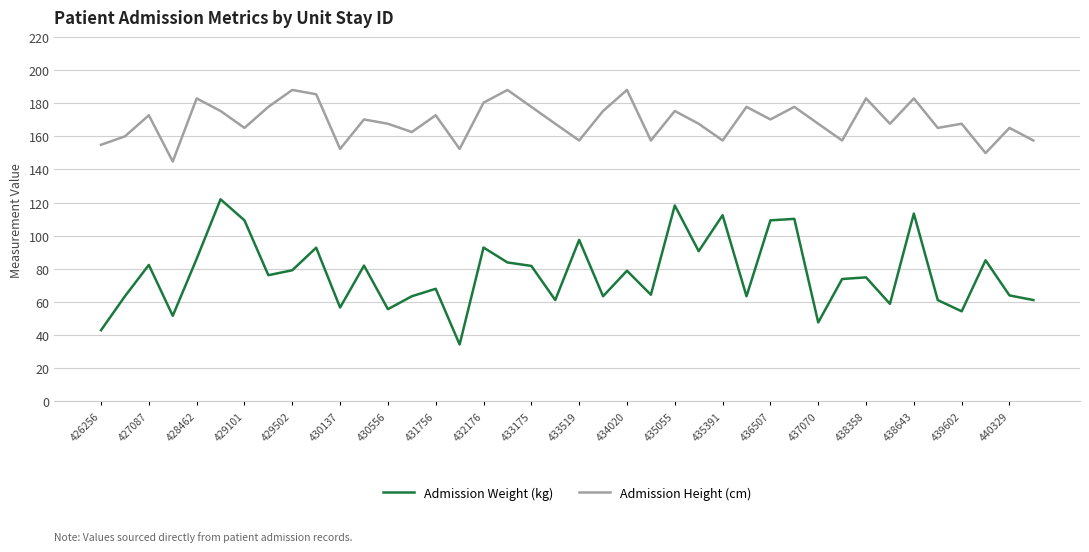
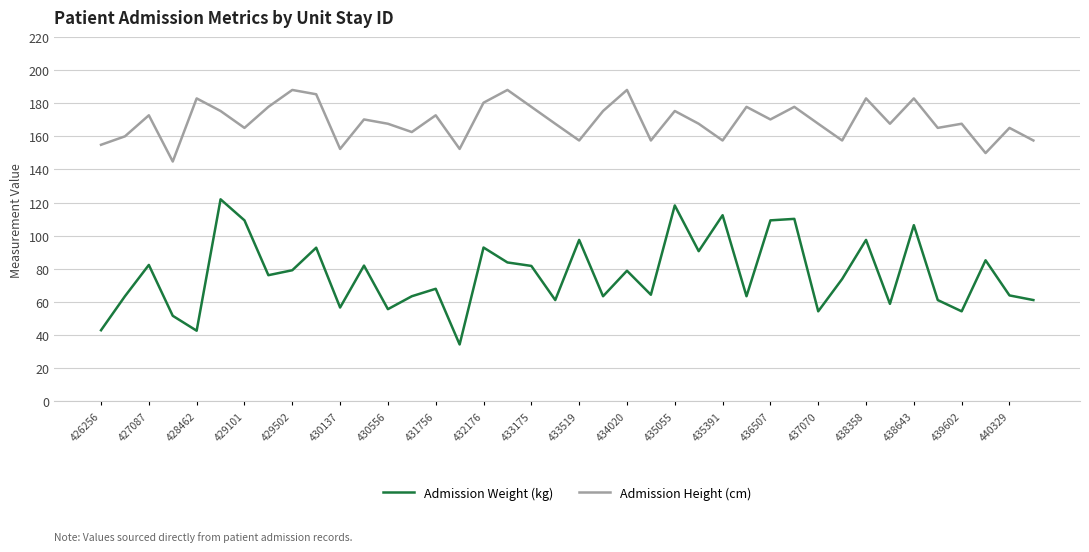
Admission Weight (kg), 428462: 86 -> 43
Admission Weight (kg), 437070: 48 -> 54
Admission Weight (kg), 438358: 75 -> 98
Admission Weight (kg), 438643: 113 -> 106
